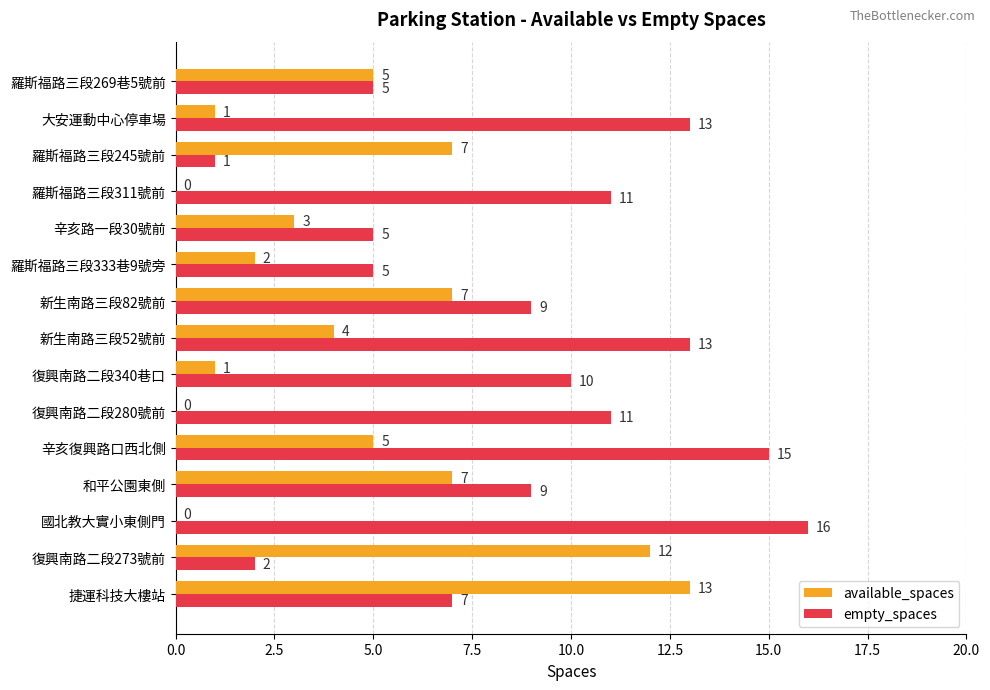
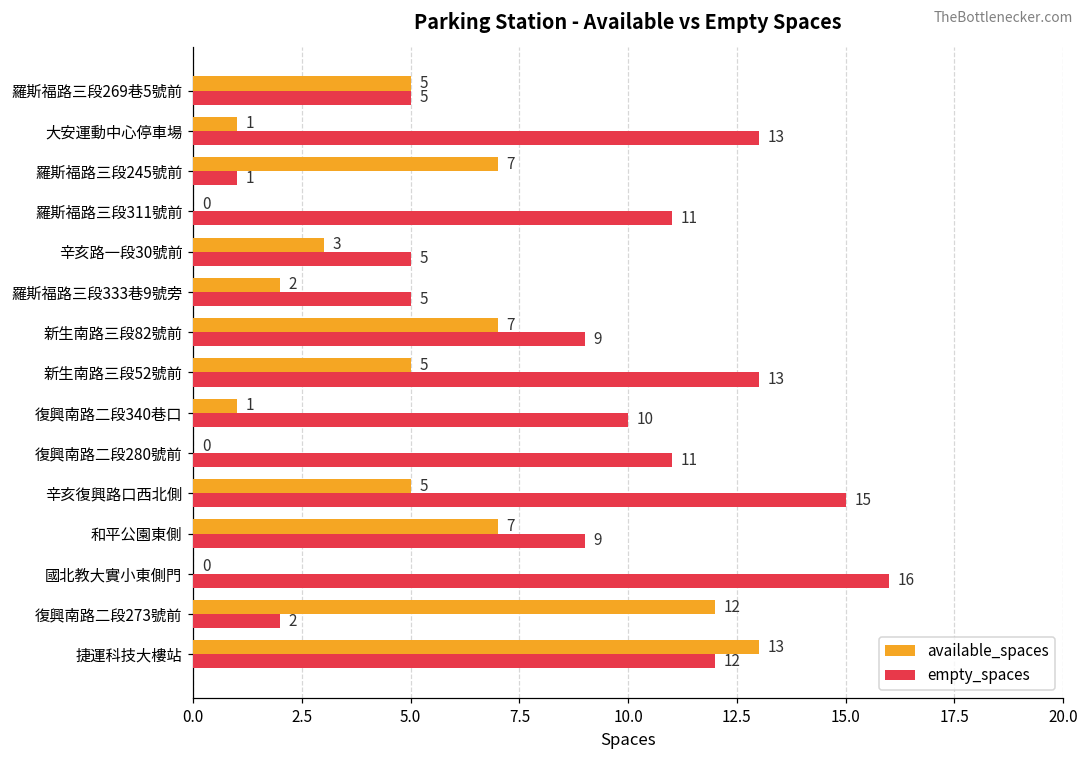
available_spaces, 新生南路三段52號前: 4 -> 5
empty_spaces, 捷運科技大樓站: 7 -> 12
